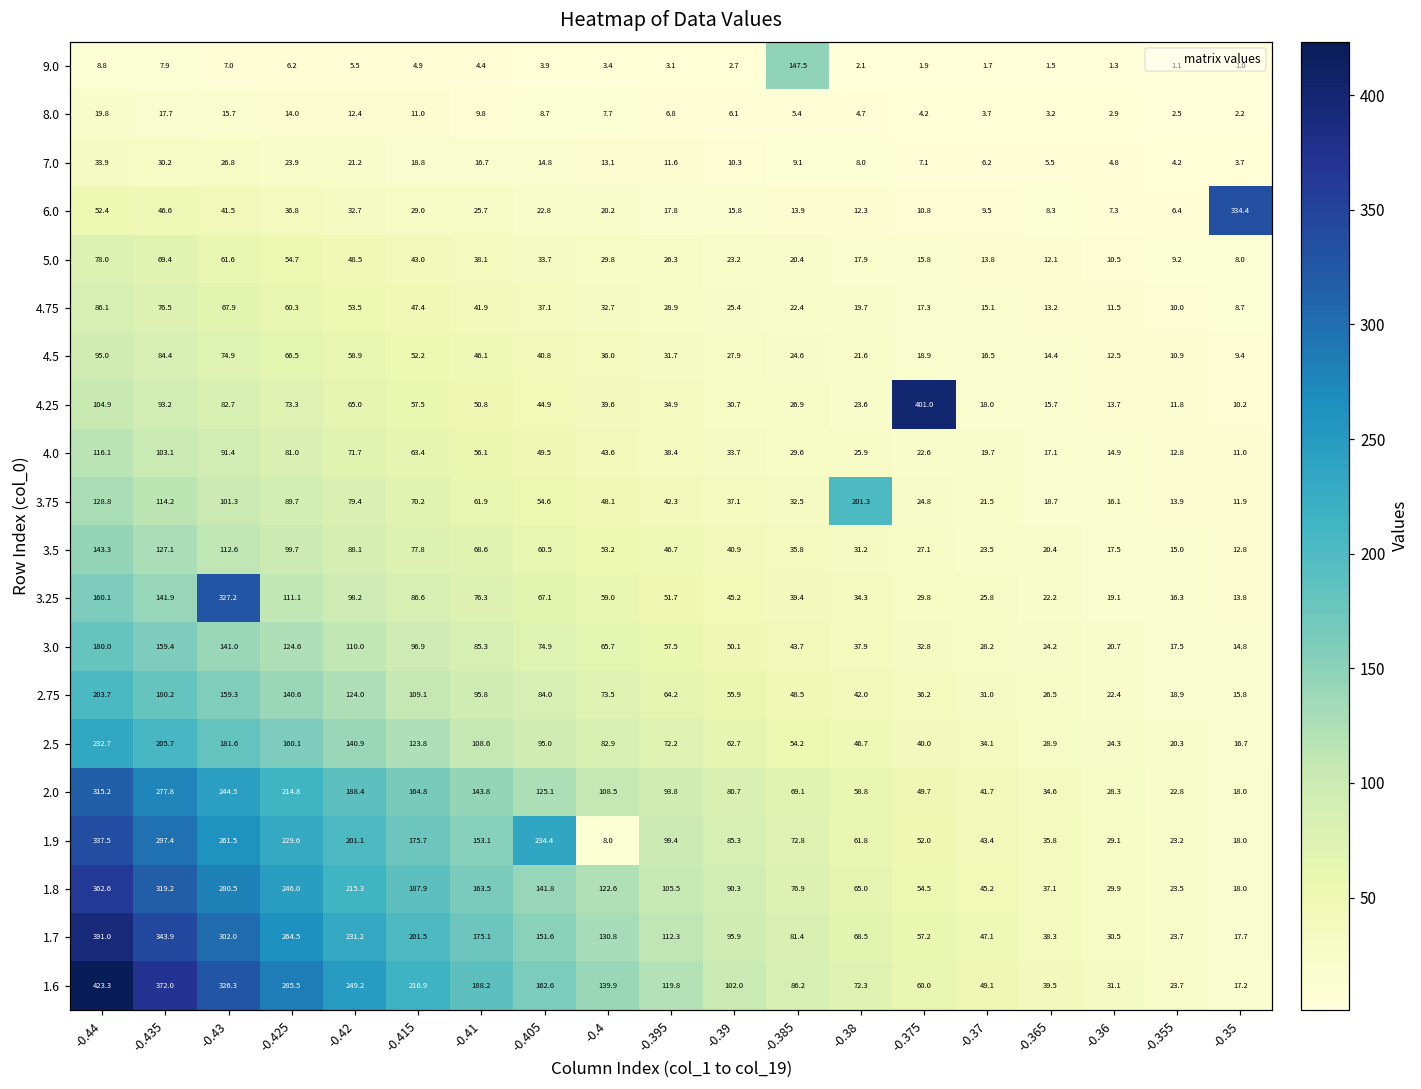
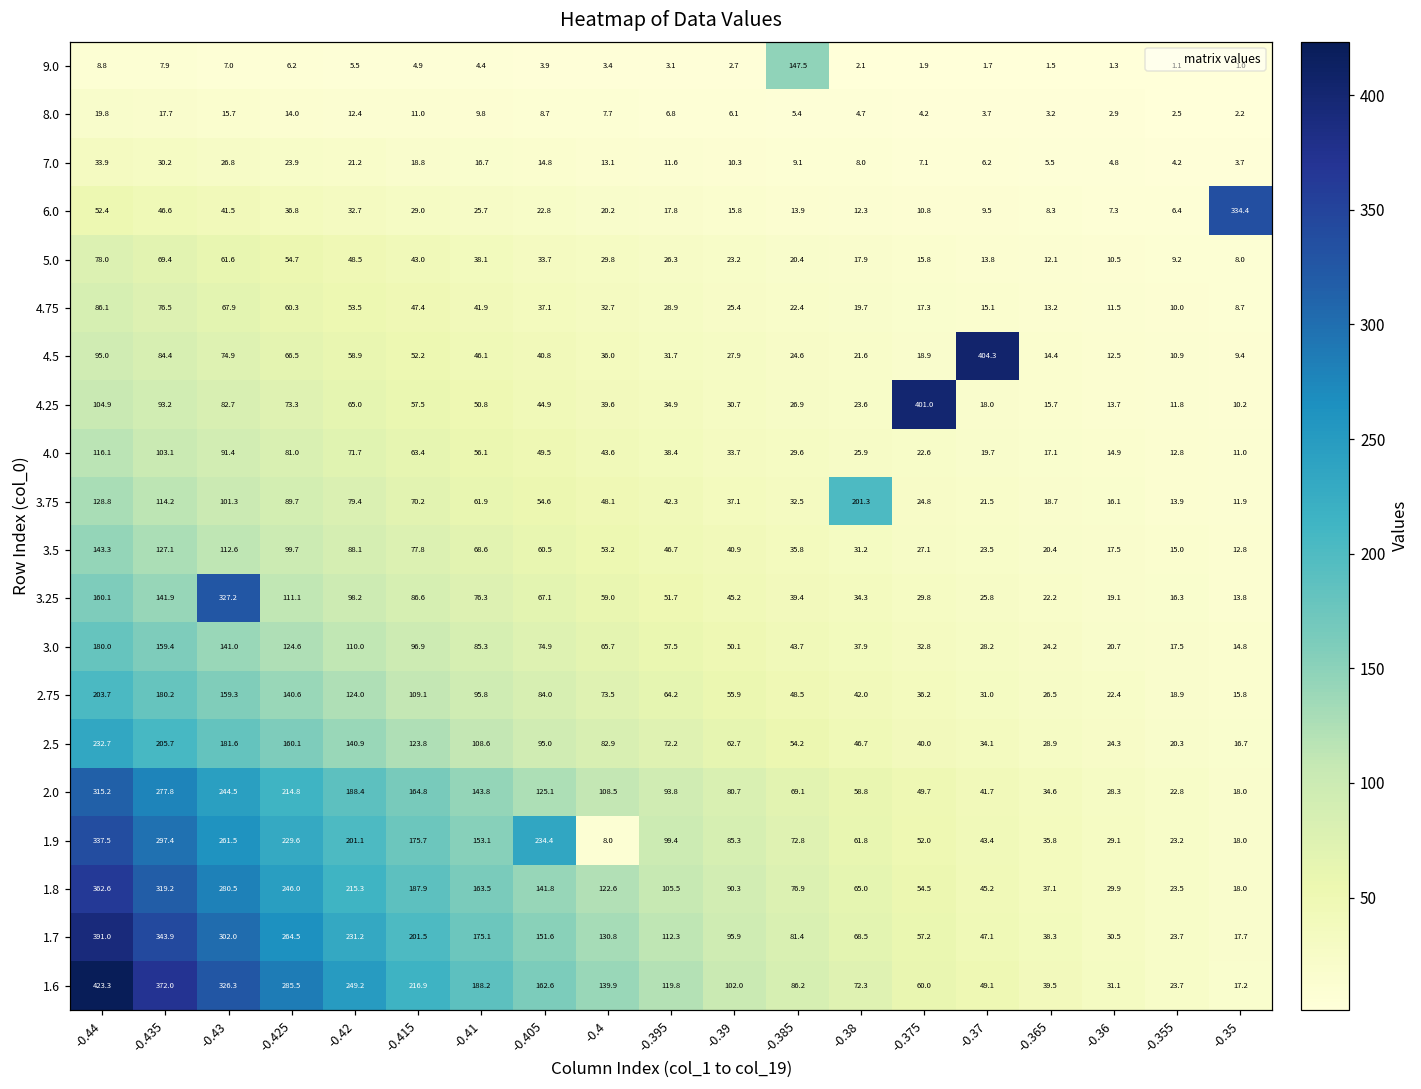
4.5, -0.37: 16.5 -> 404.3
